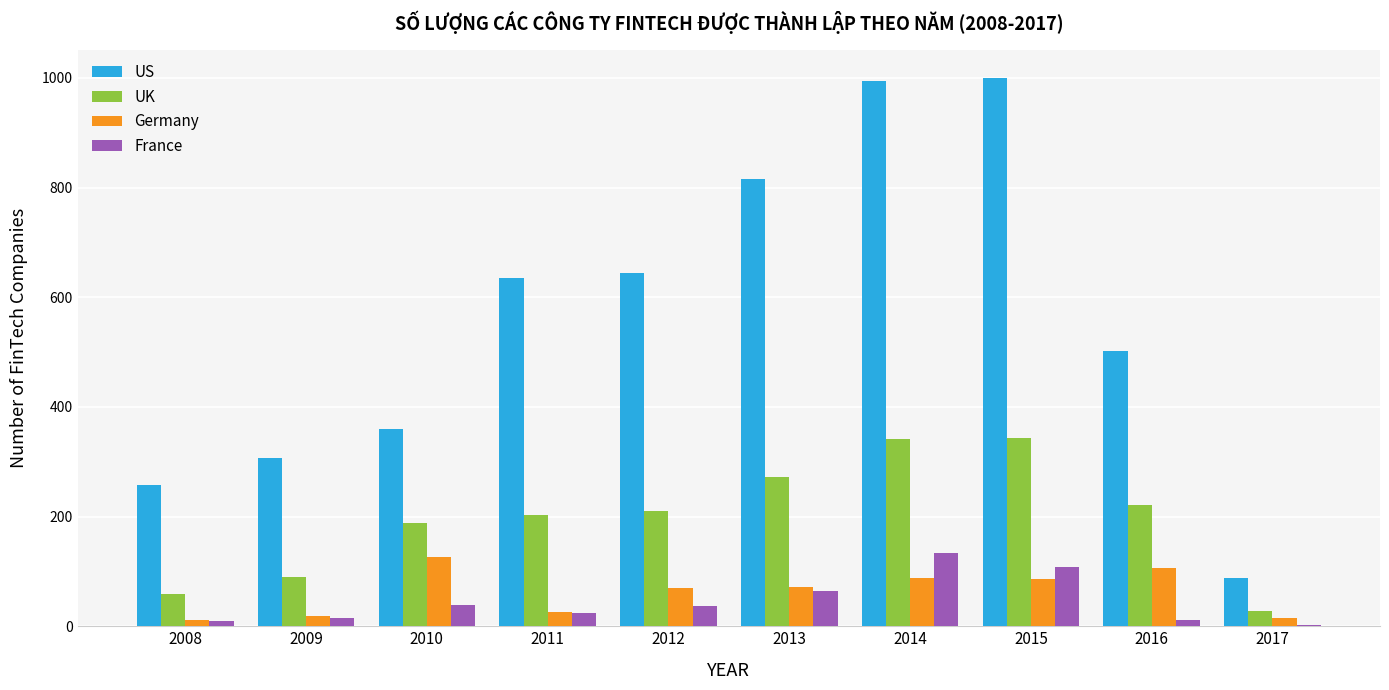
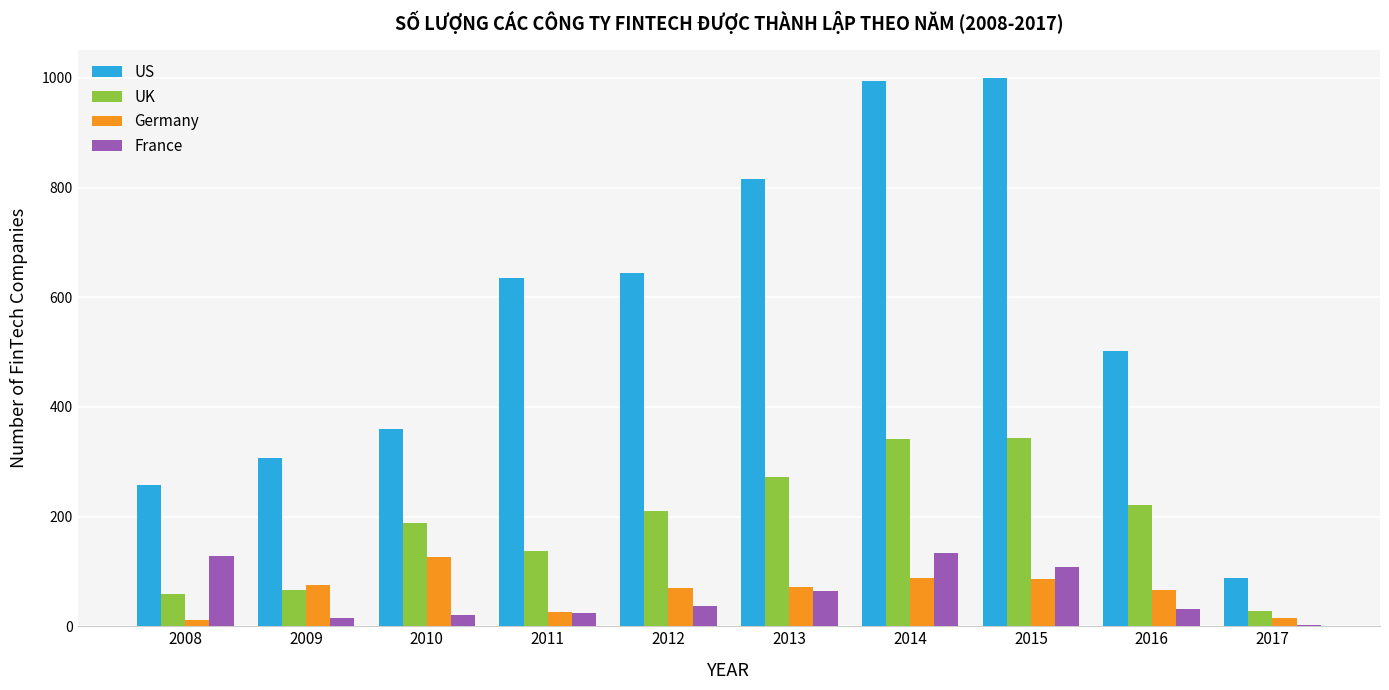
France, 2008: 10 -> 130
UK, 2009: 90 -> 70
Germany, 2009: 20 -> 80
France, 2010: 40 -> 20
UK, 2011: 200 -> 140
Germany, 2016: 110 -> 70
France, 2016: 10 -> 30
